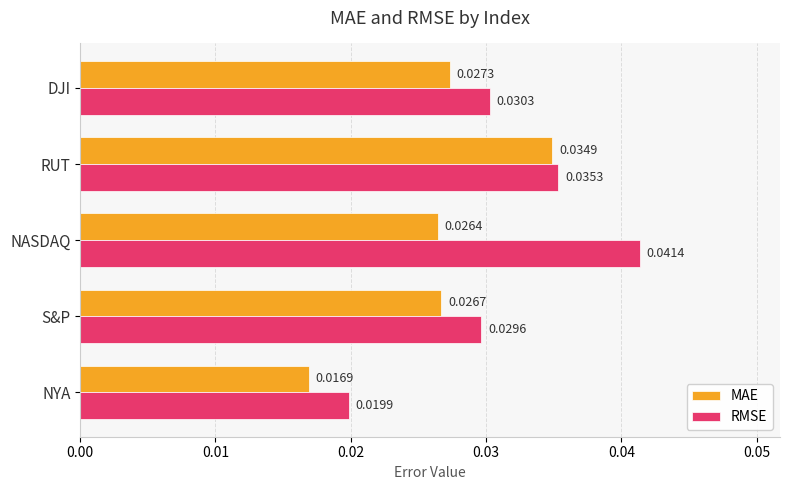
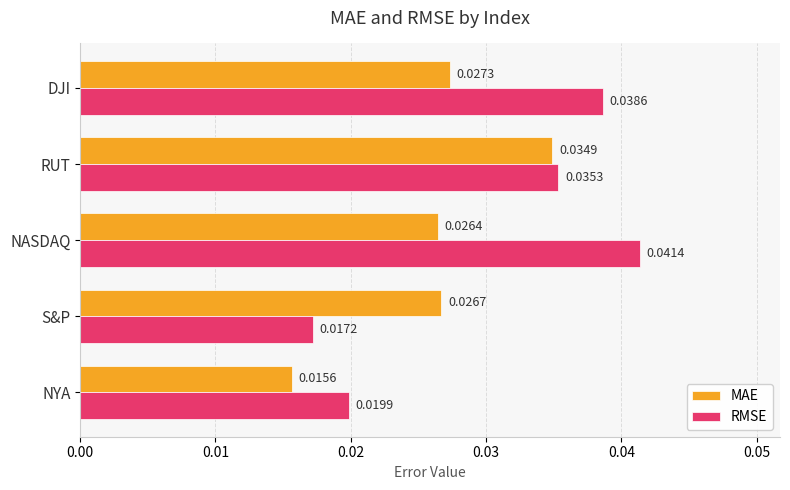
RMSE, DJI: 0.0303 -> 0.0386
RMSE, S&P: 0.0296 -> 0.0172
MAE, NYA: 0.0169 -> 0.0156
